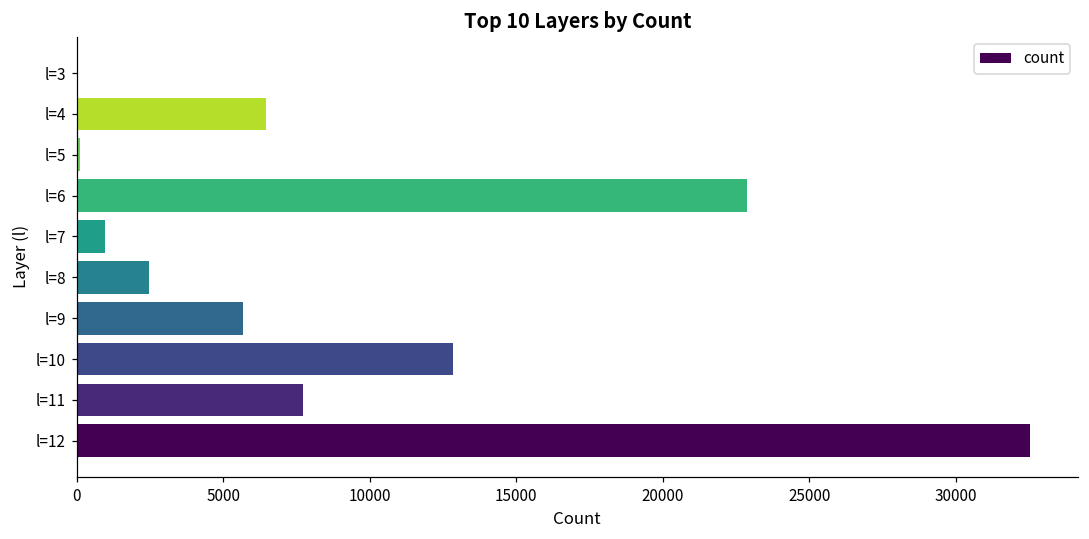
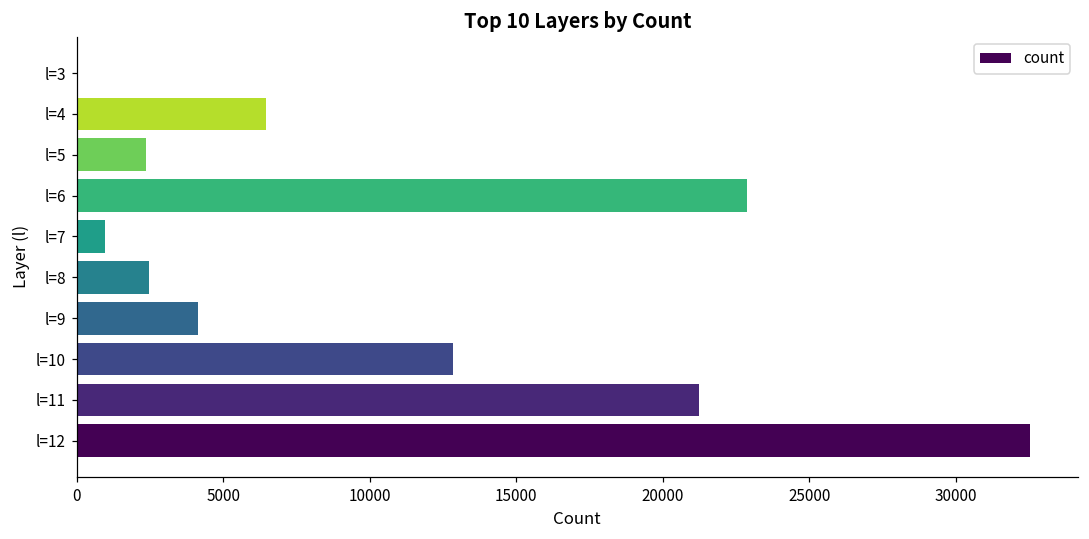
l=5: 100 -> 2400
l=9: 5700 -> 4100
l=11: 7700 -> 21200
